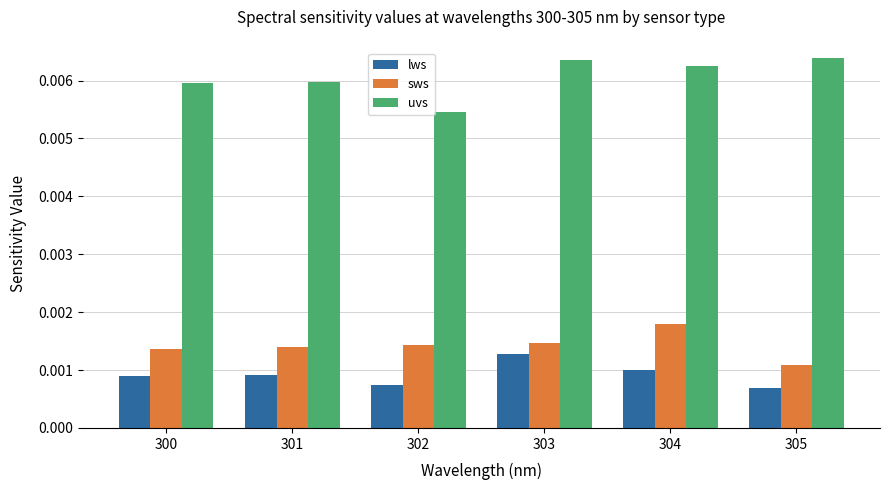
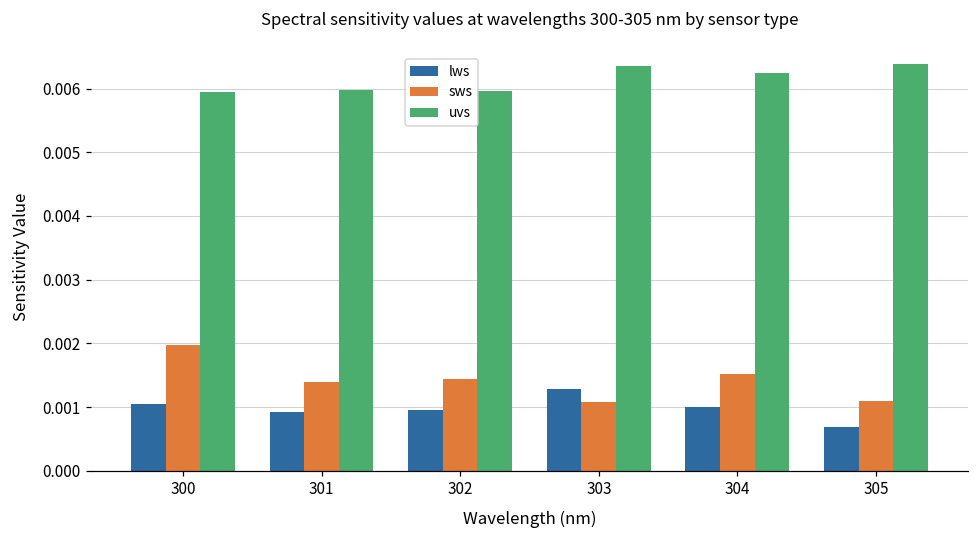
lws, 300: 0.0009 -> 0.0011
sws, 300: 0.0014 -> 0.0020
lws, 302: 0.0007 -> 0.0009
uvs, 302: 0.0055 -> 0.0060
sws, 303: 0.0015 -> 0.0011
sws, 304: 0.0018 -> 0.0015
